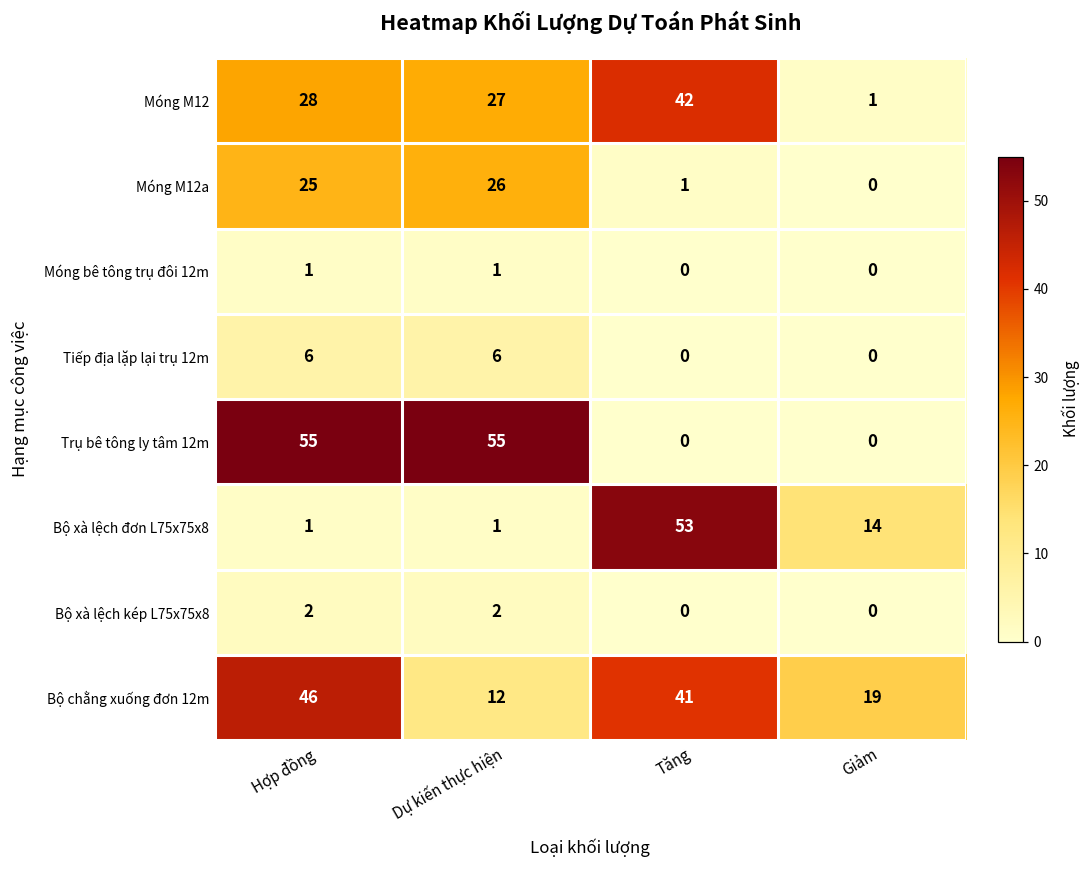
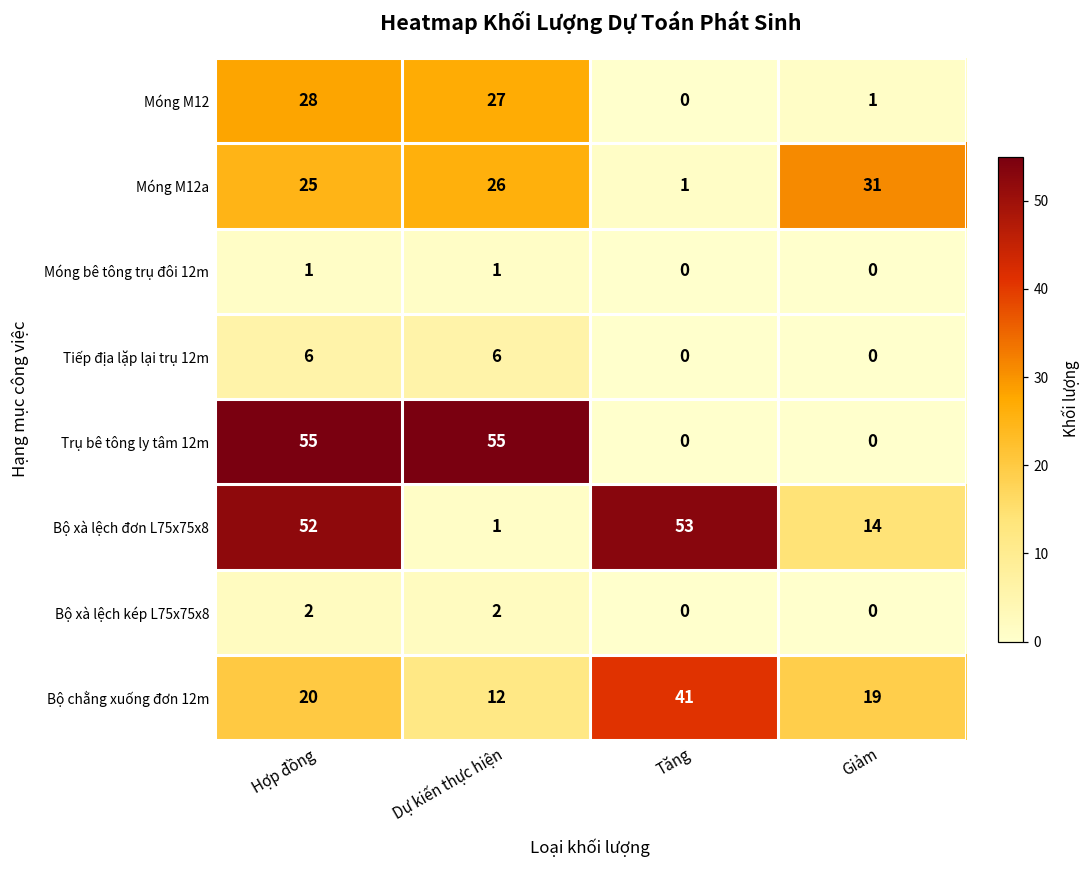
Móng M12, Tăng: 42 -> 0
Móng M12a, Giảm: 0 -> 31
Bộ xà lệch đơn L75x75x8, Hợp đồng: 1 -> 52
Bộ chằng xuống đơn 12m, Hợp đồng: 46 -> 20
